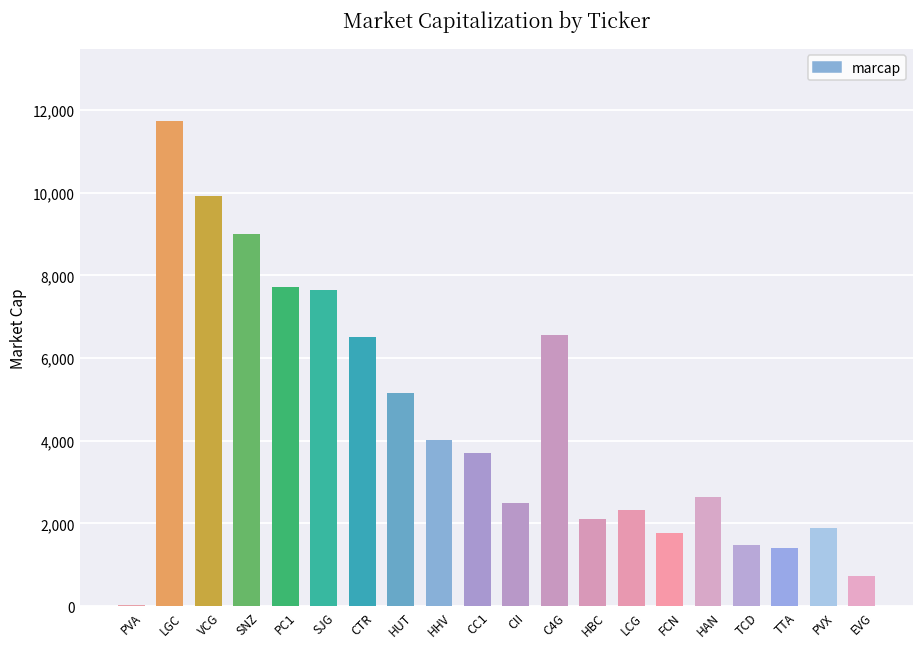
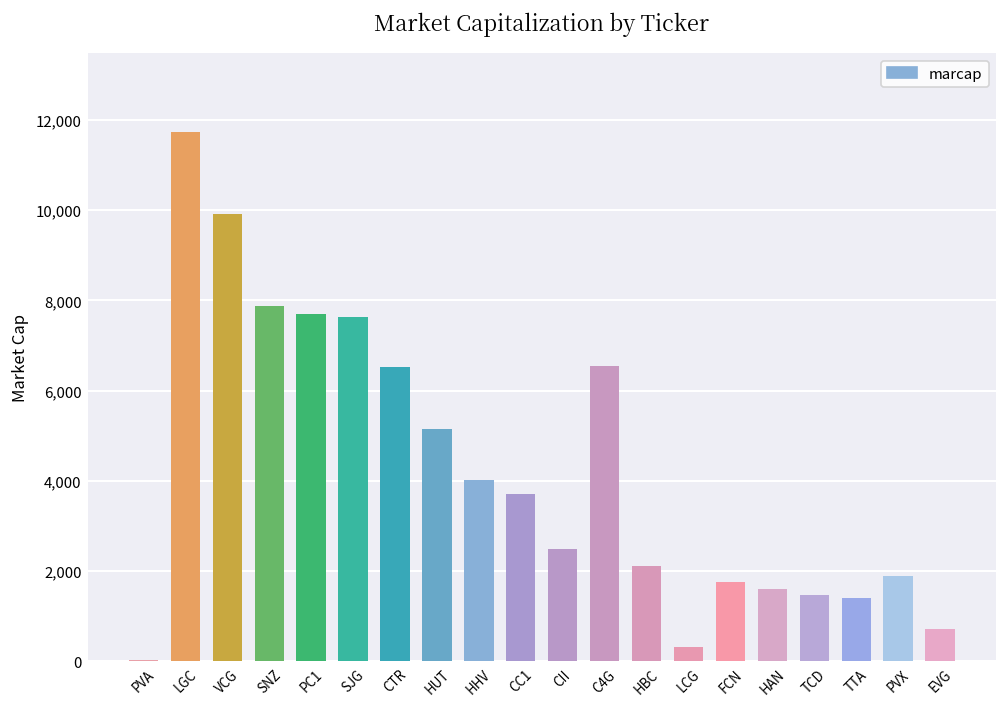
SNZ: 9,000 -> 7,900
LCG: 2,300 -> 300
HAN: 2,600 -> 1,600
